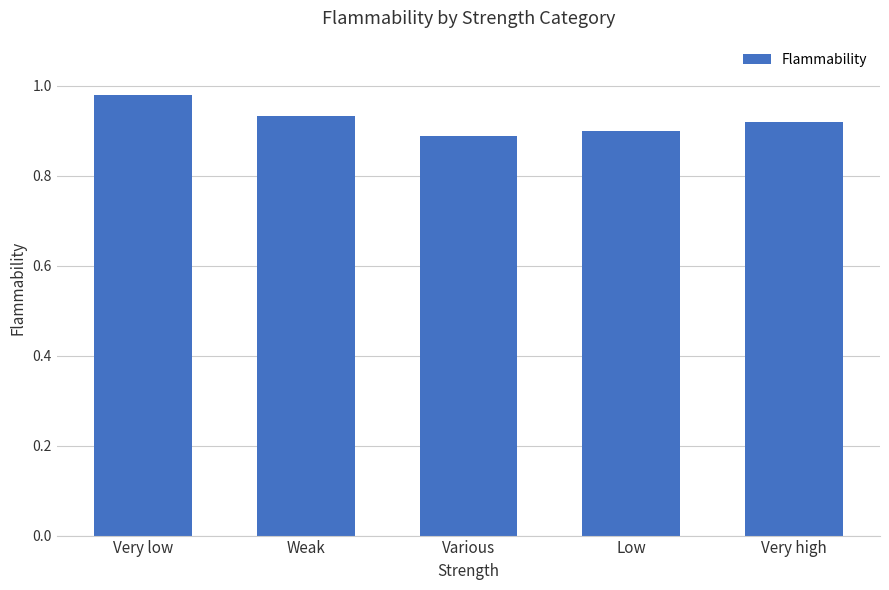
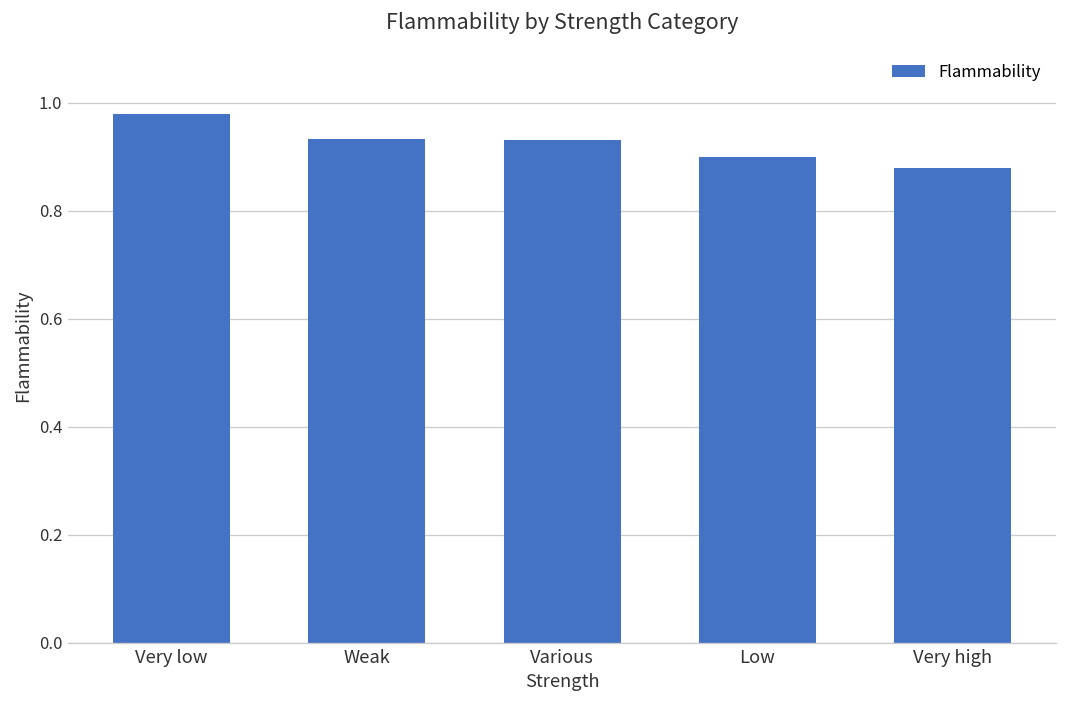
Various: 0.89 -> 0.93
Very high: 0.92 -> 0.88
